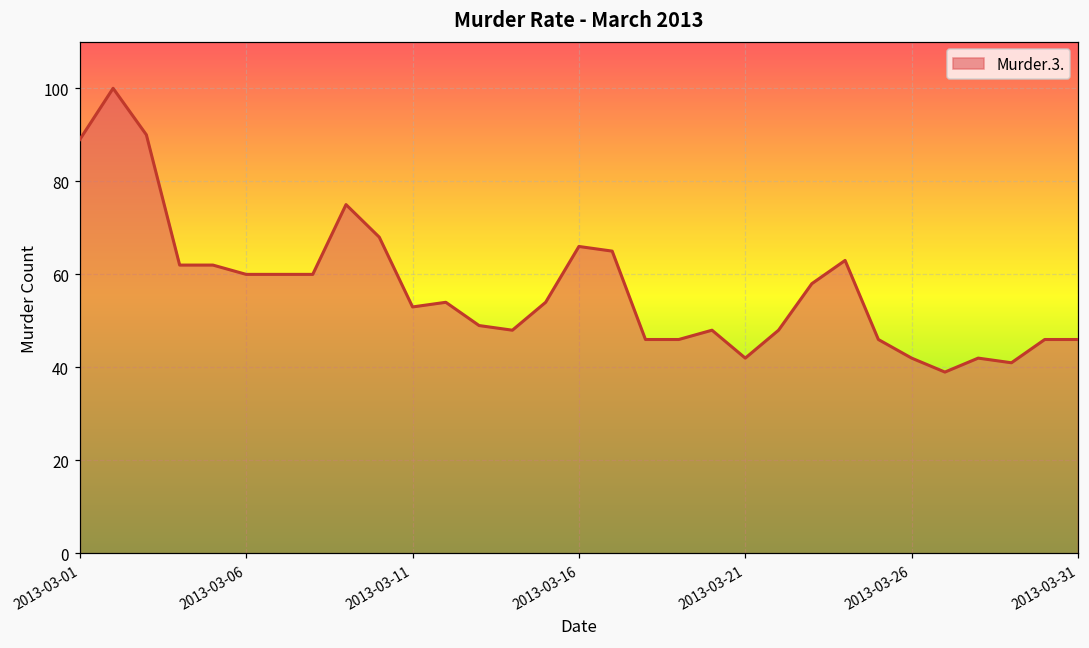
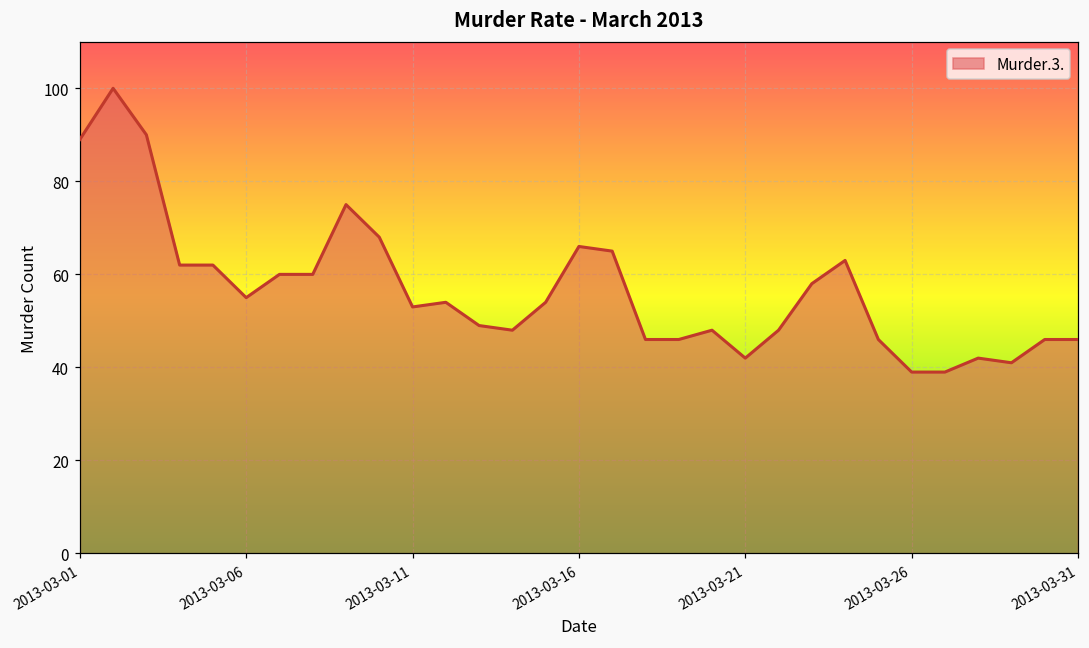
2013-03-06: 60 -> 55
2013-03-26: 42 -> 39
